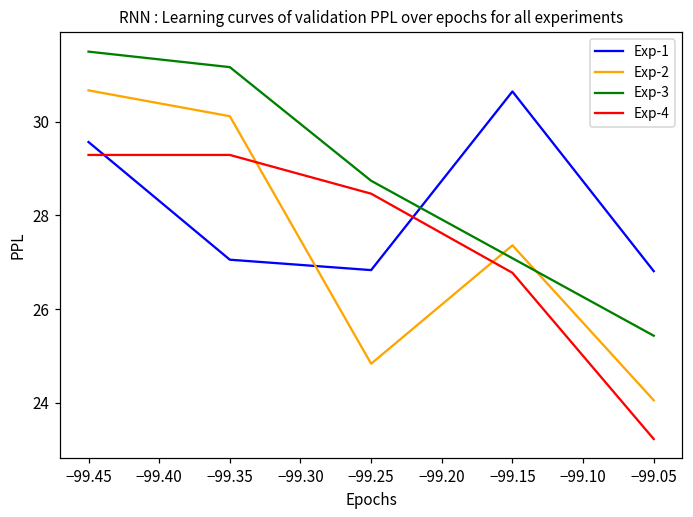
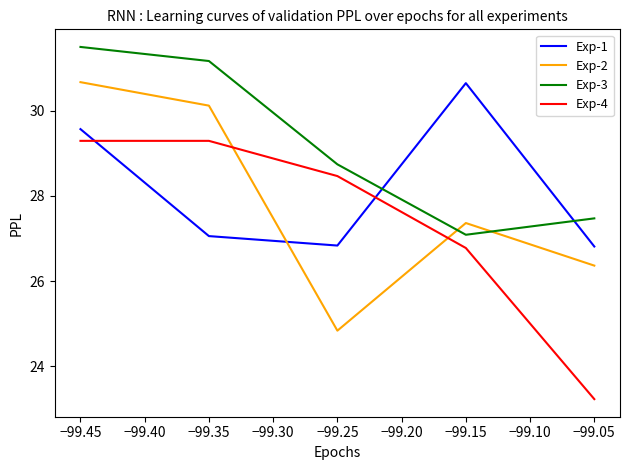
Exp-2, −99.05: 24.1 -> 26.4
Exp-3, −99.05: 25.4 -> 27.5
